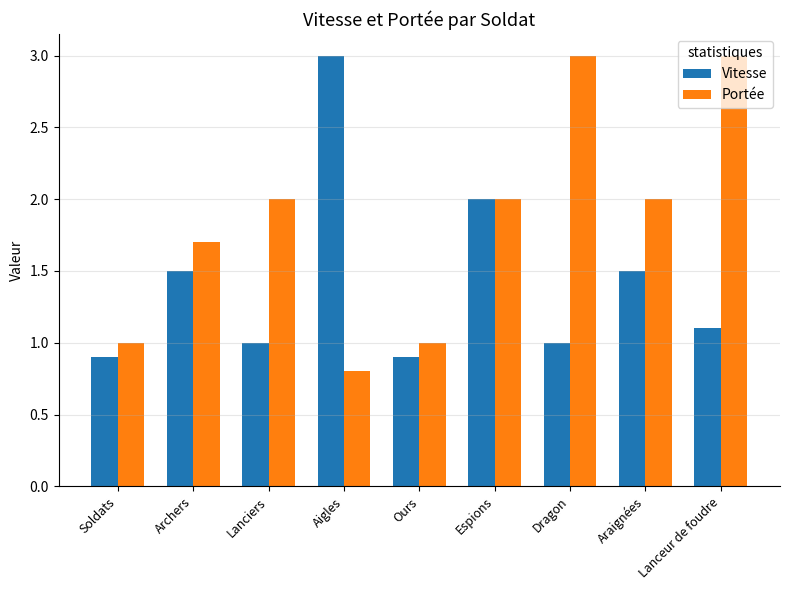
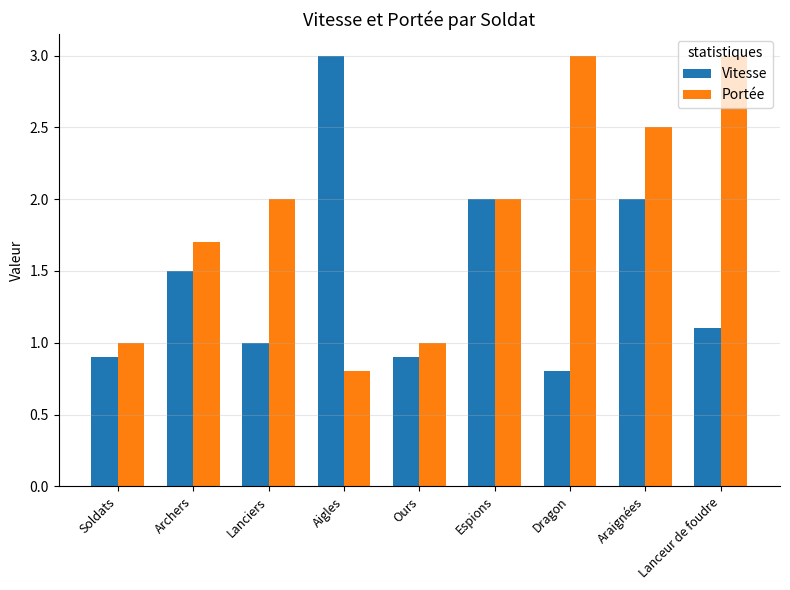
Vitesse, Dragon: 1.0 -> 0.8
Vitesse, Araignées: 1.5 -> 2.0
Portée, Araignées: 2.0 -> 2.5
